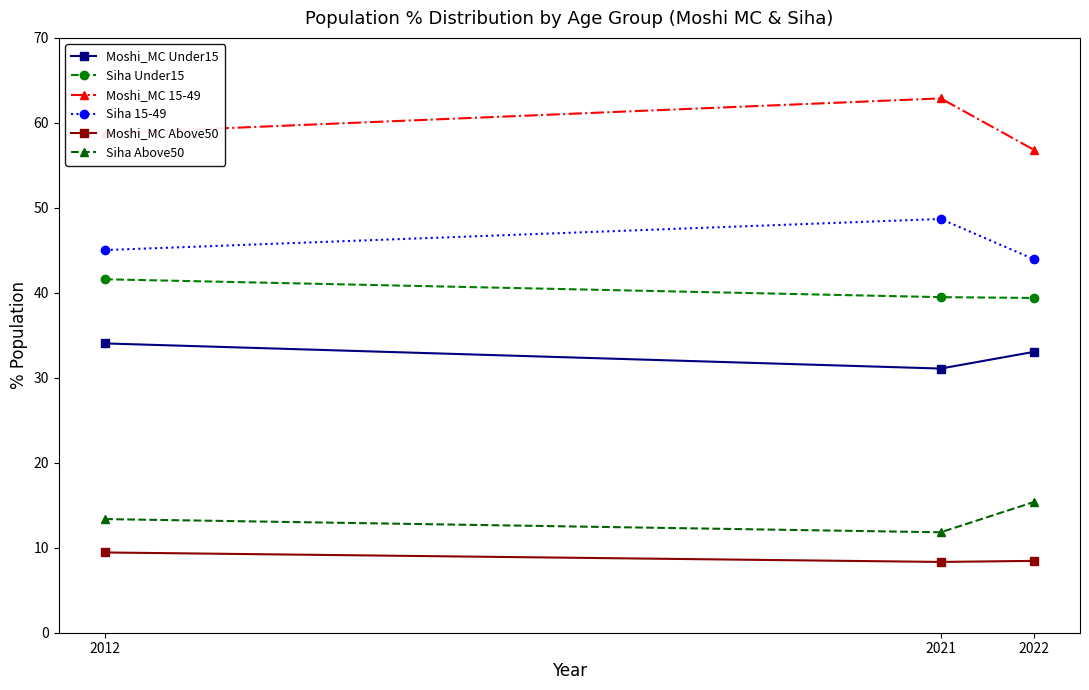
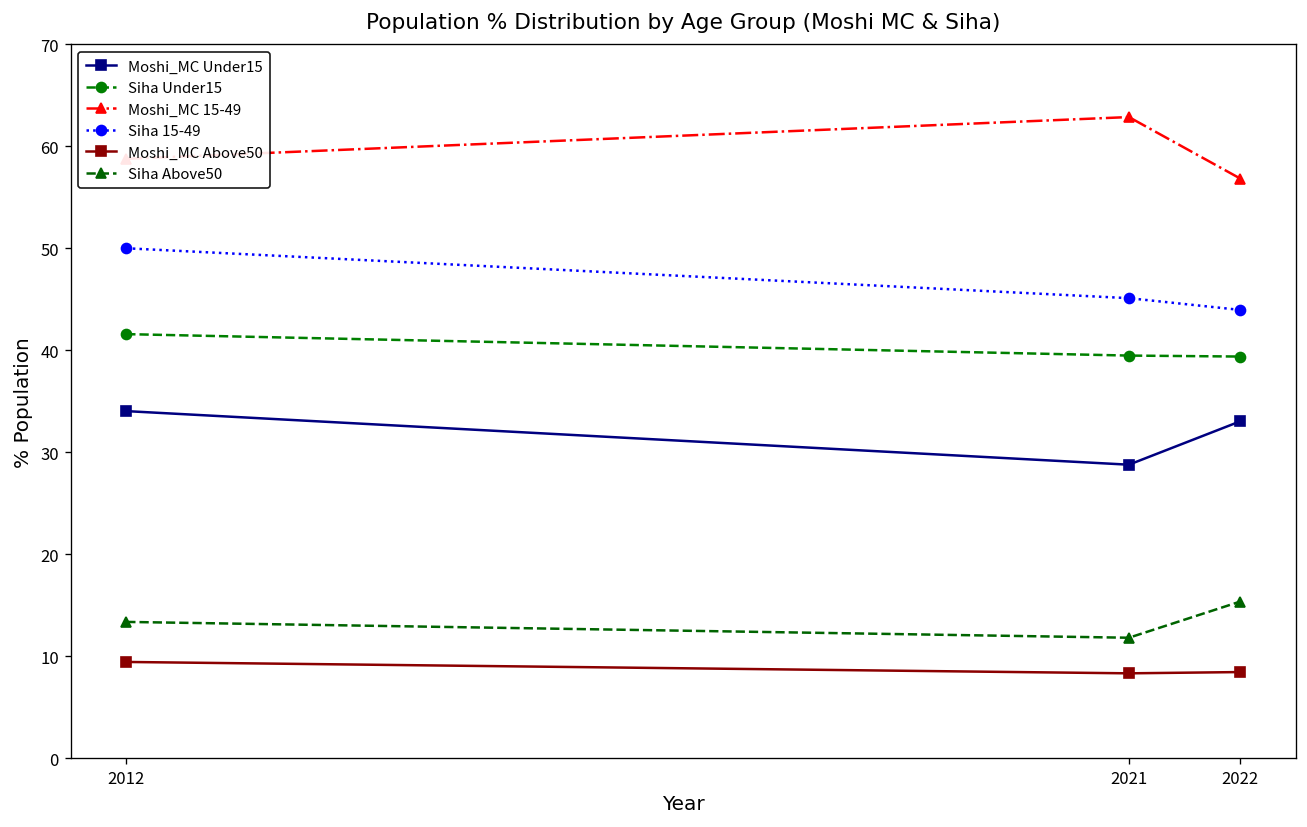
Siha 15-49, 2012: 45 -> 50
Moshi_MC Under15, 2021: 31 -> 29
Siha 15-49, 2021: 49 -> 45
